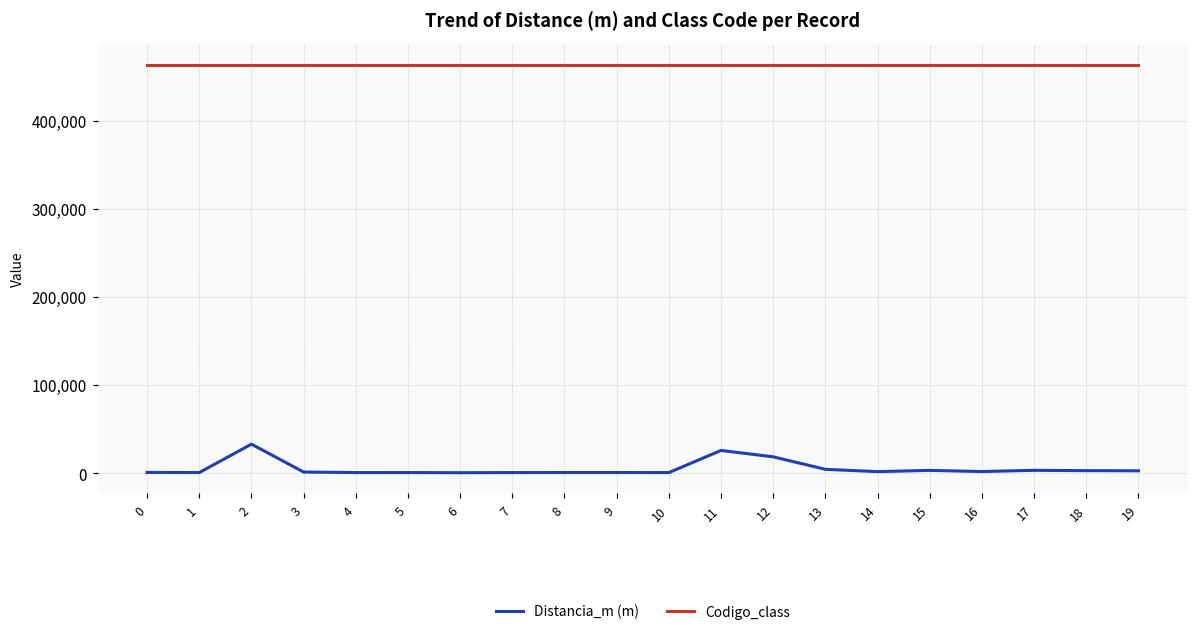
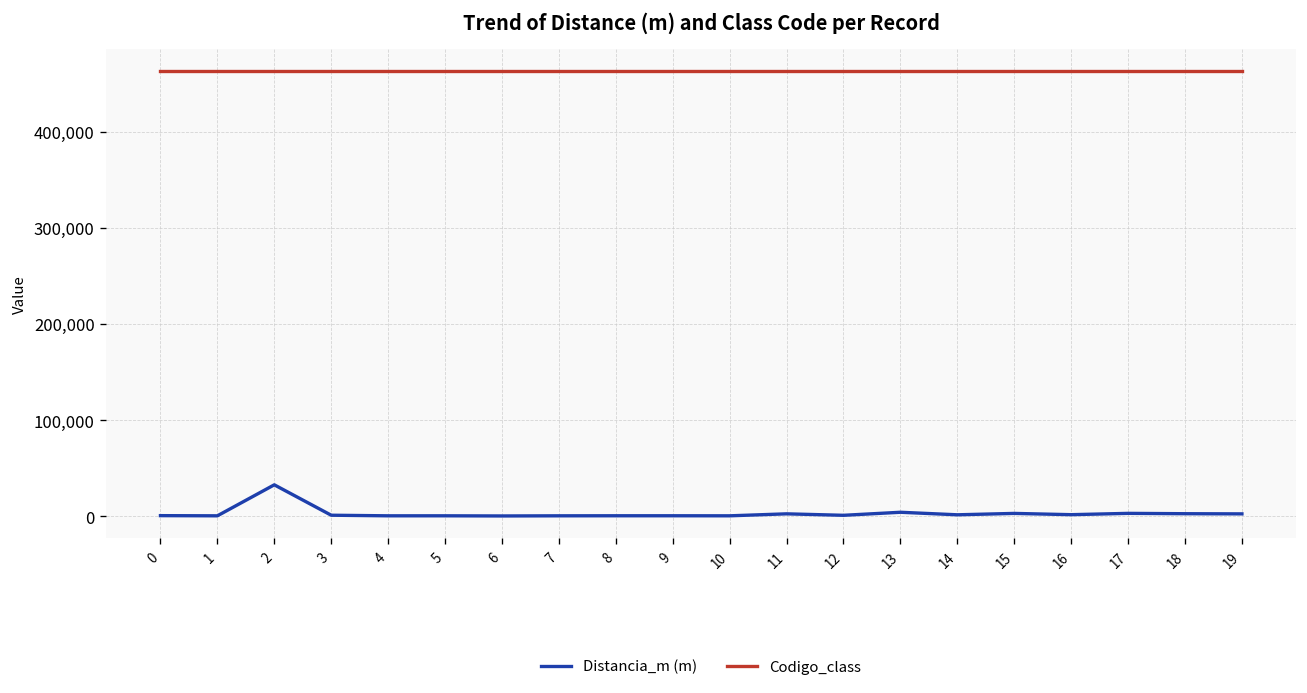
Distancia_m (m), 11: 30,000 -> 0
Distancia_m (m), 12: 20,000 -> 0
